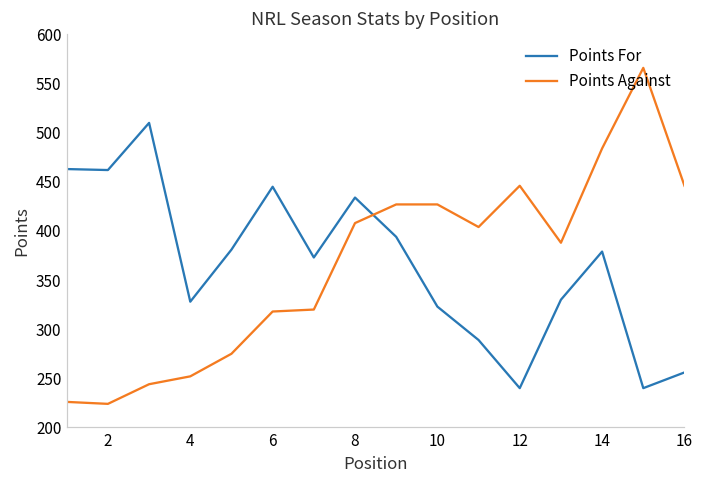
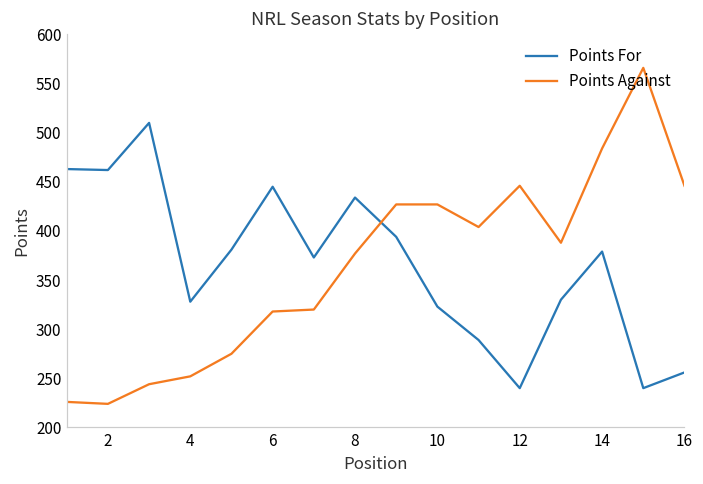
Points Against, 8: 410 -> 380
